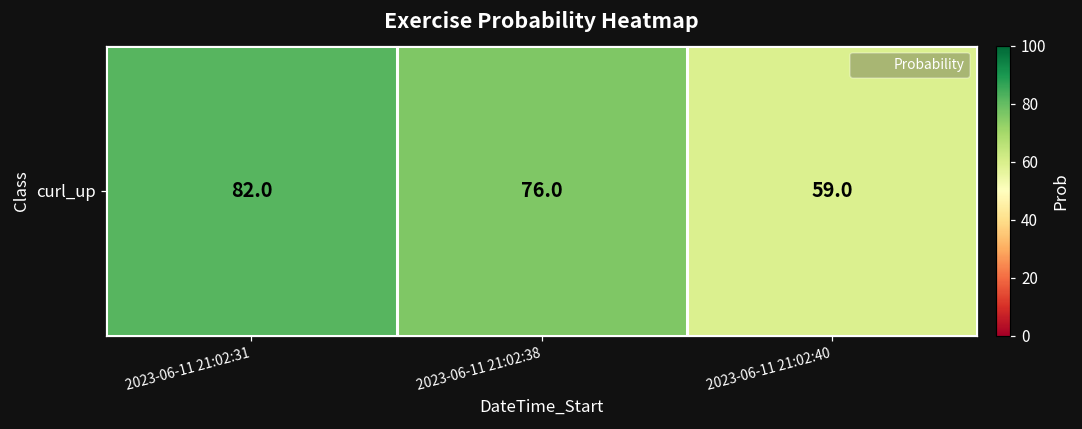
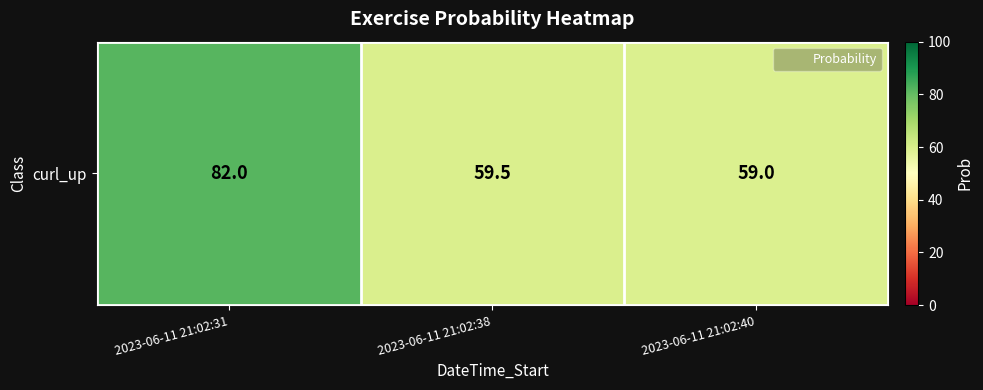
curl_up, 2023-06-11 21:02:38: 76.0 -> 59.5
